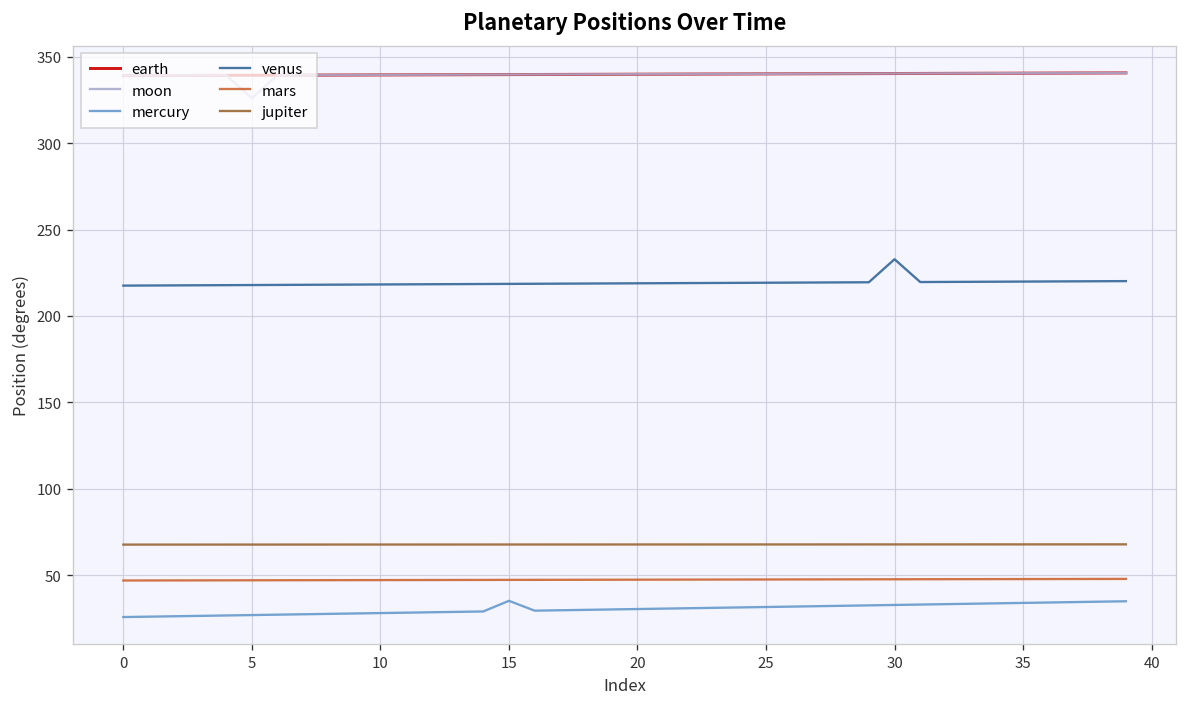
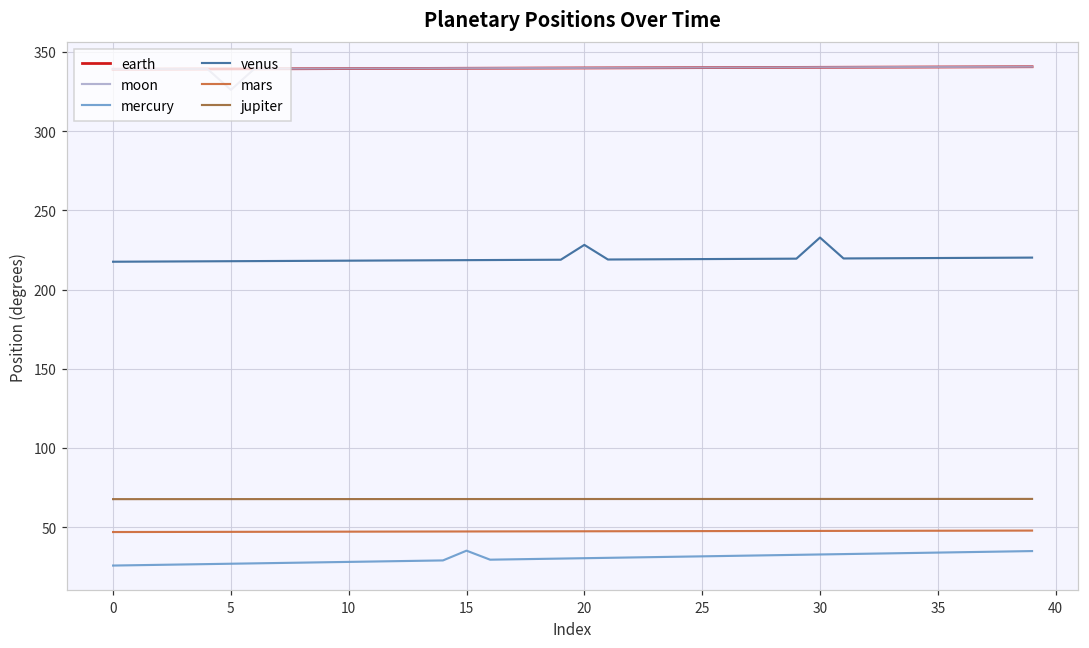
venus, 20: 219 -> 228
